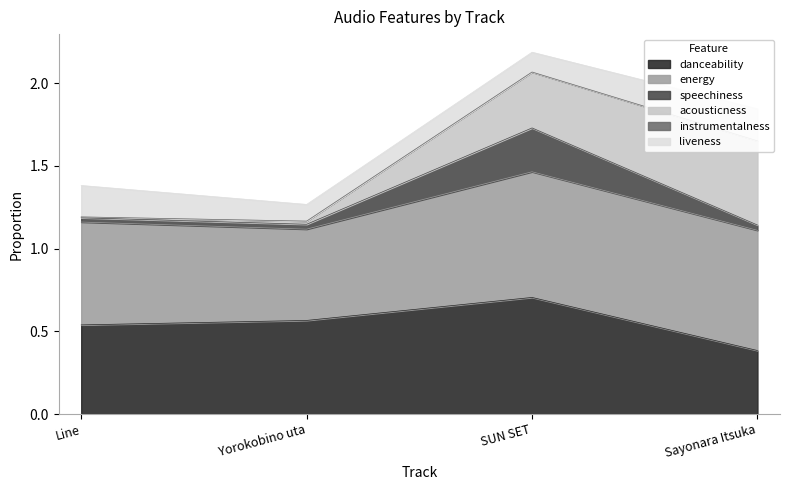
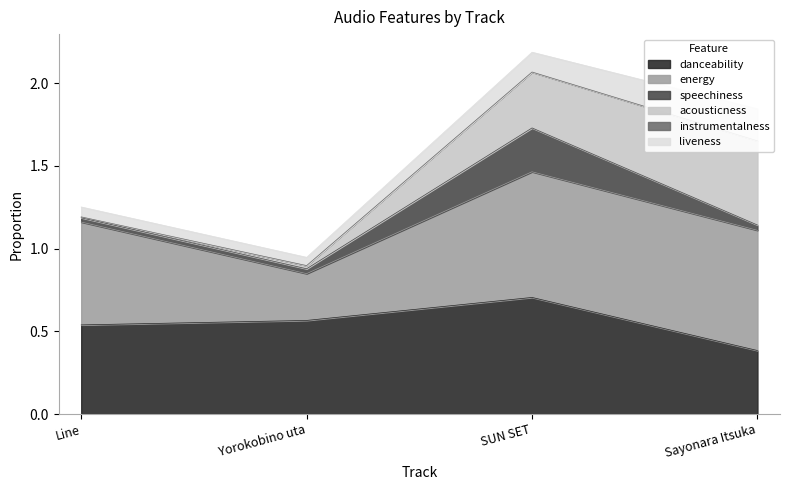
liveness, Line: 0.19 -> 0.06
energy, Yorokobino uta: 0.55 -> 0.28
liveness, Yorokobino uta: 0.10 -> 0.05
